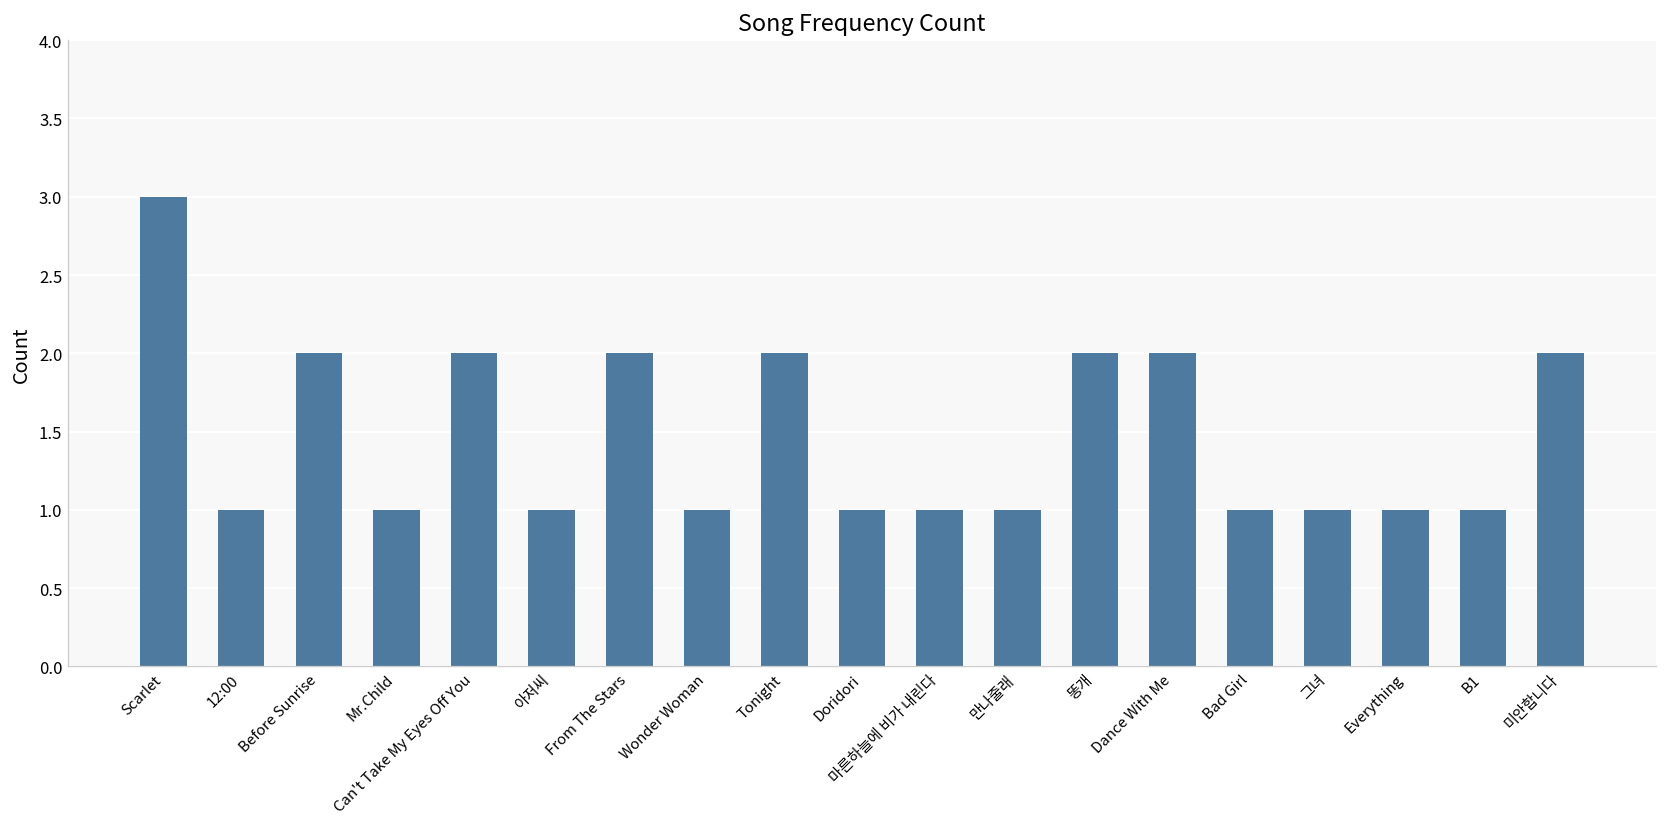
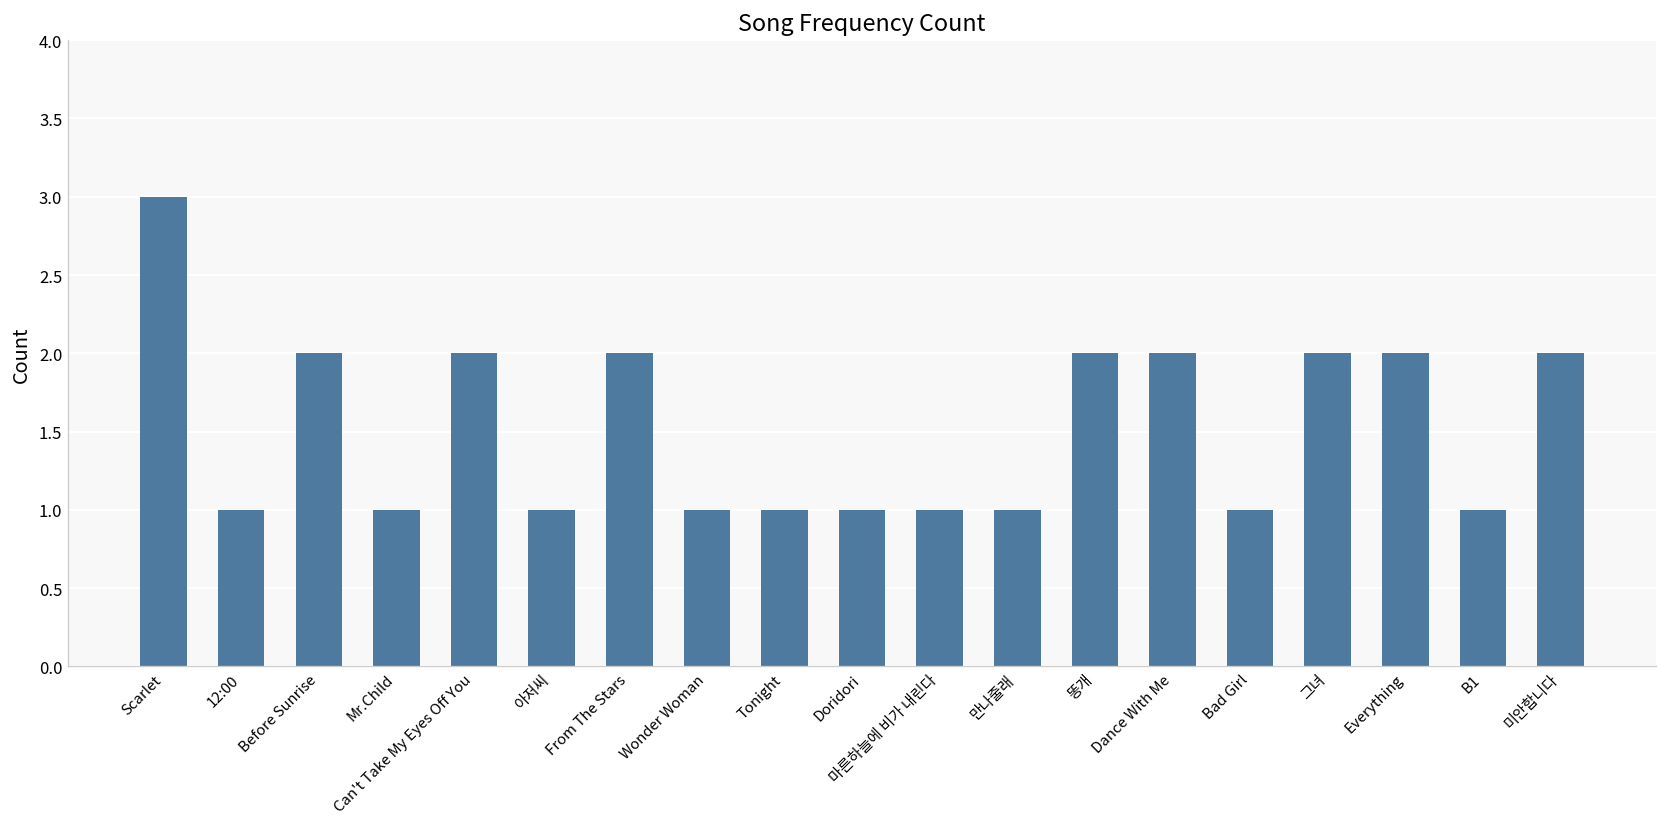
Tonight: 2 -> 1
그녀: 1 -> 2
Everything: 1 -> 2
